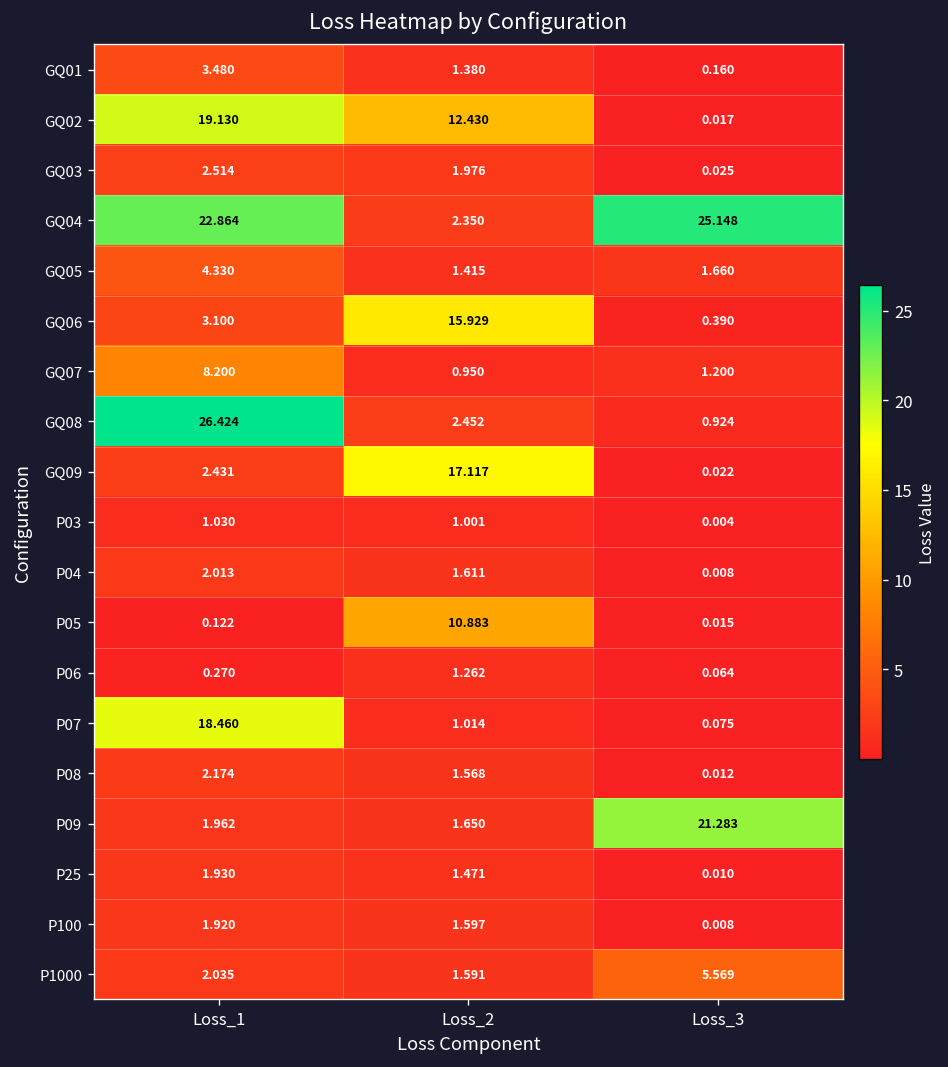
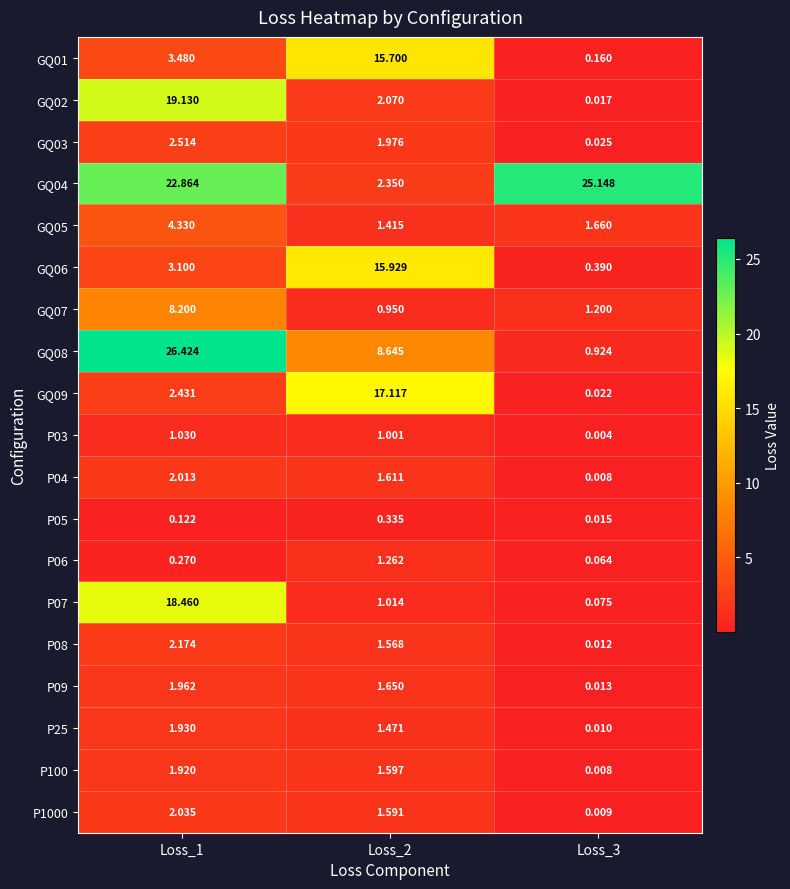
GQ01, Loss_2: 1.380 -> 15.700
GQ02, Loss_2: 12.430 -> 2.070
GQ08, Loss_2: 2.452 -> 8.645
P05, Loss_2: 10.883 -> 0.335
P09, Loss_3: 21.283 -> 0.013
P1000, Loss_3: 5.569 -> 0.009
